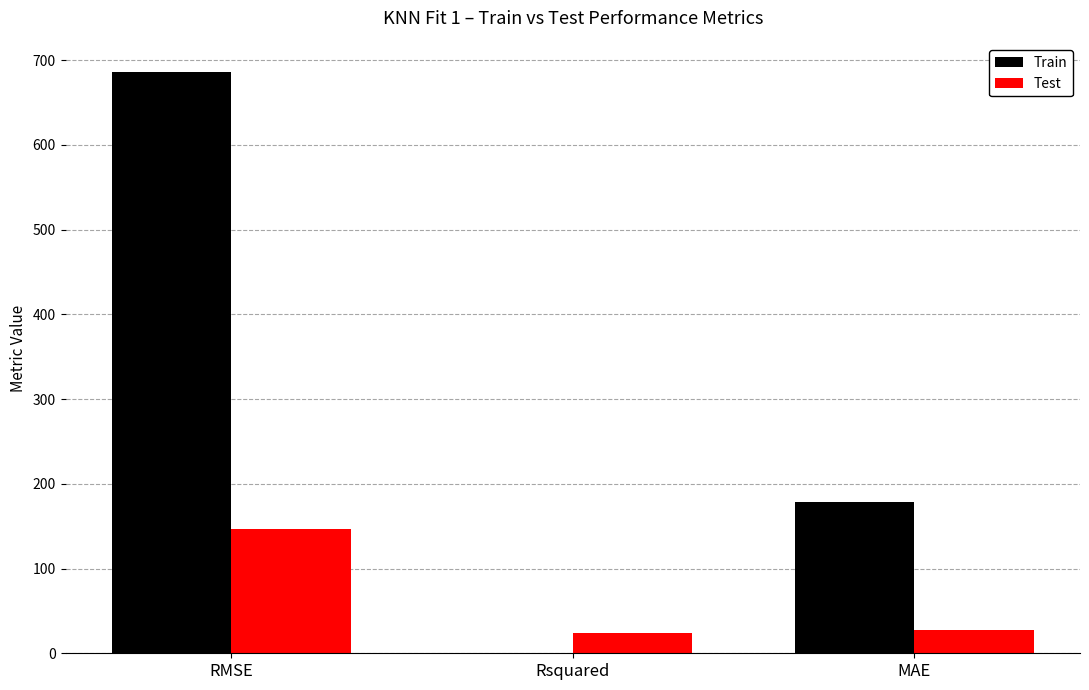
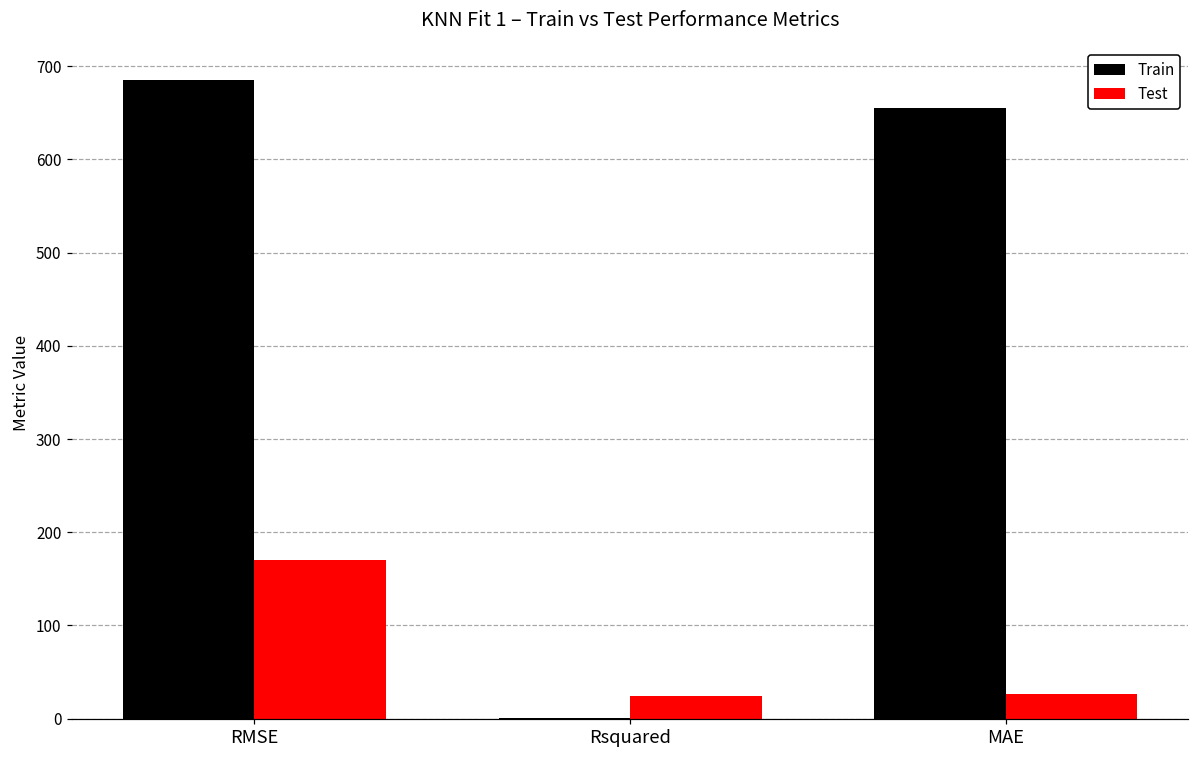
Test, RMSE: 150 -> 170
Train, MAE: 180 -> 660
